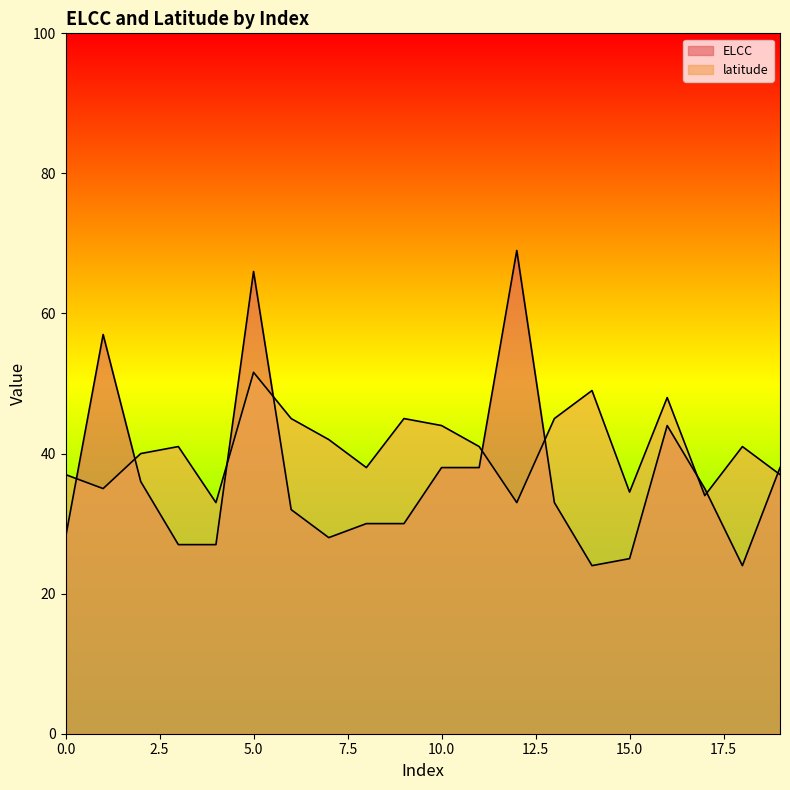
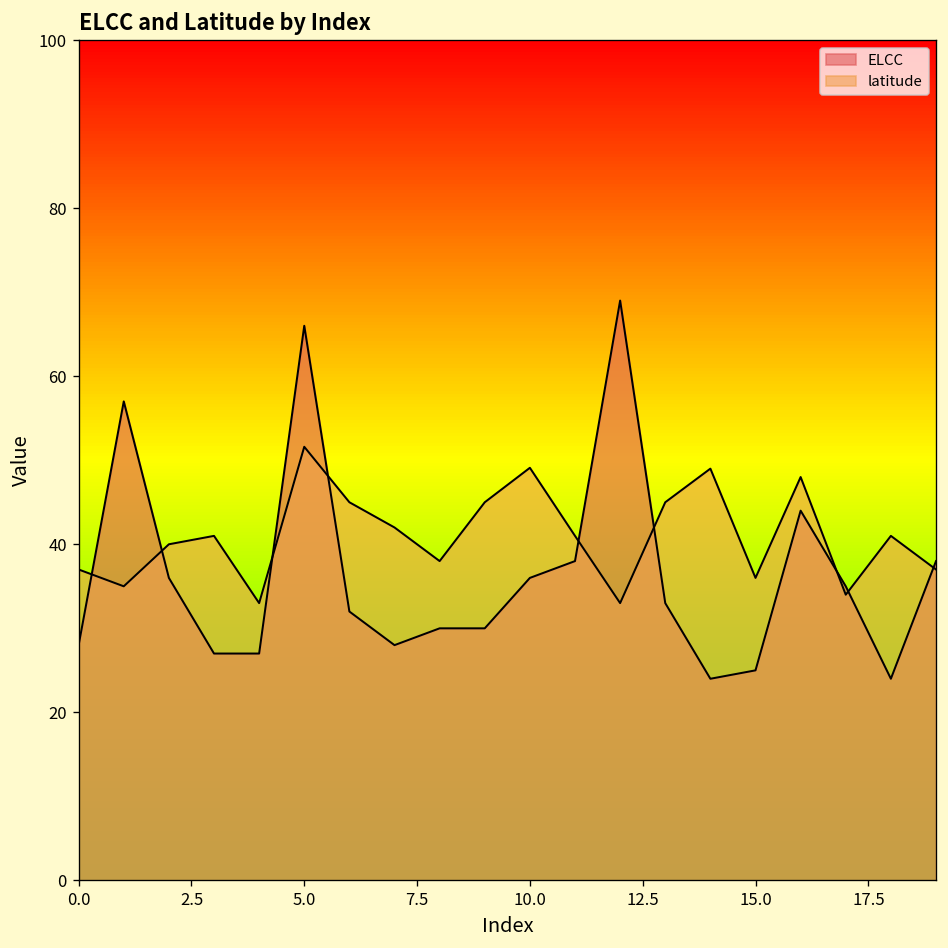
ELCC, 10.0: 38 -> 36
latitude, 10.0: 44 -> 49
latitude, 15.0: 35 -> 36
